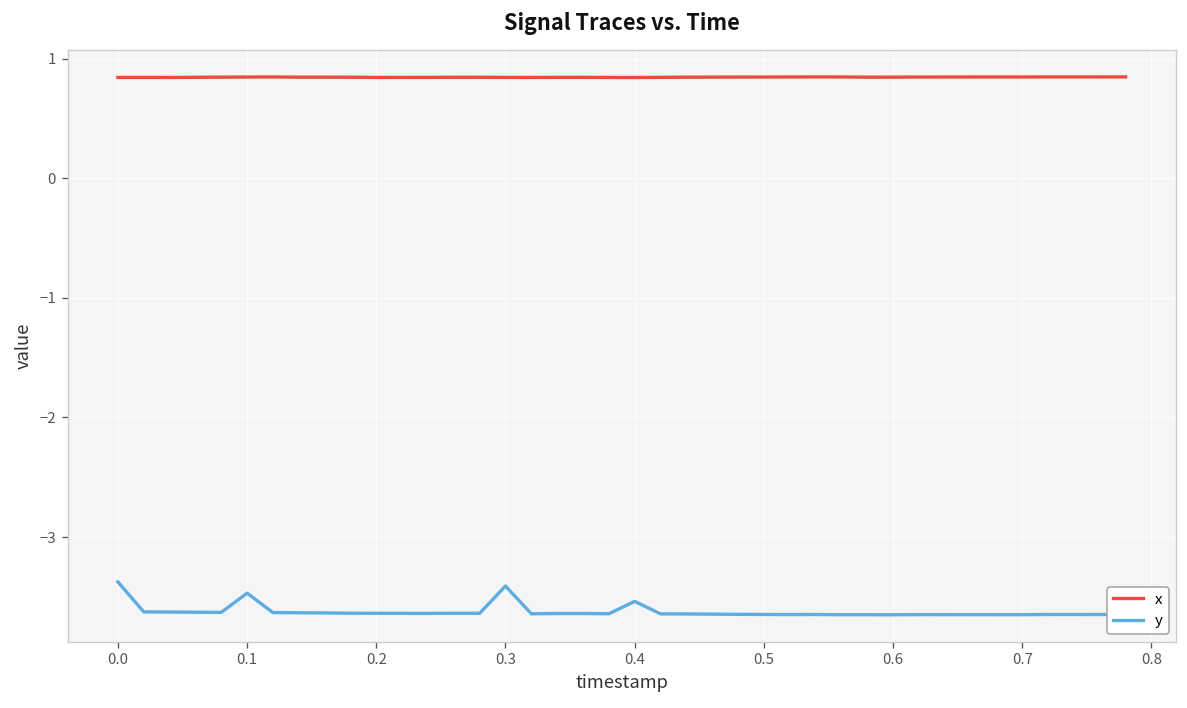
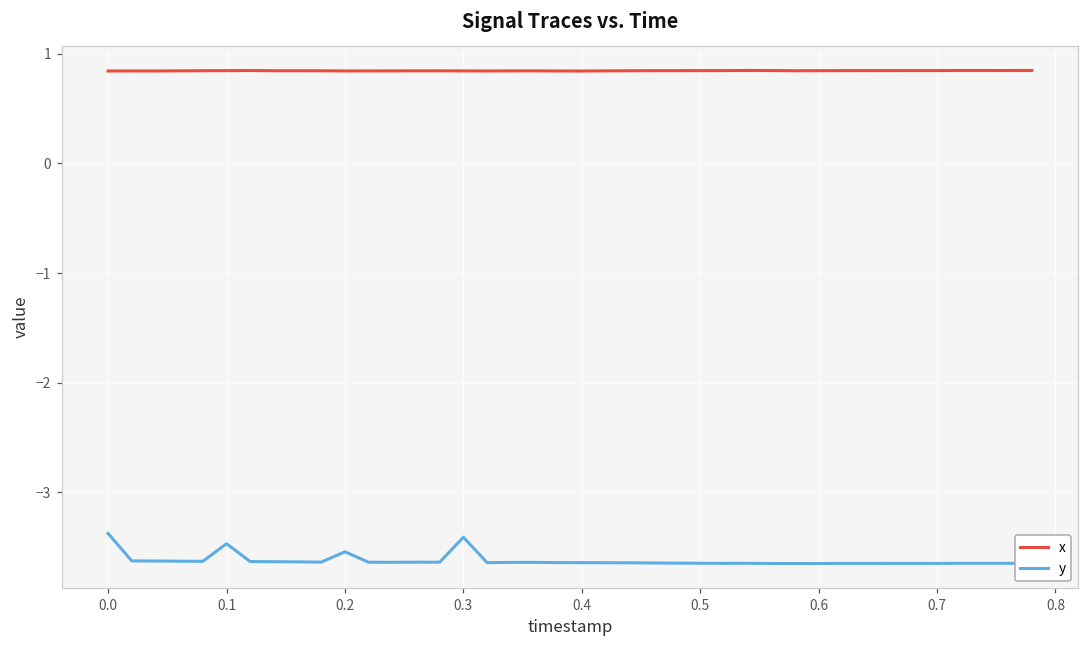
y, 0.2: -3.6 -> -3.5
y, 0.4: -3.5 -> -3.6
